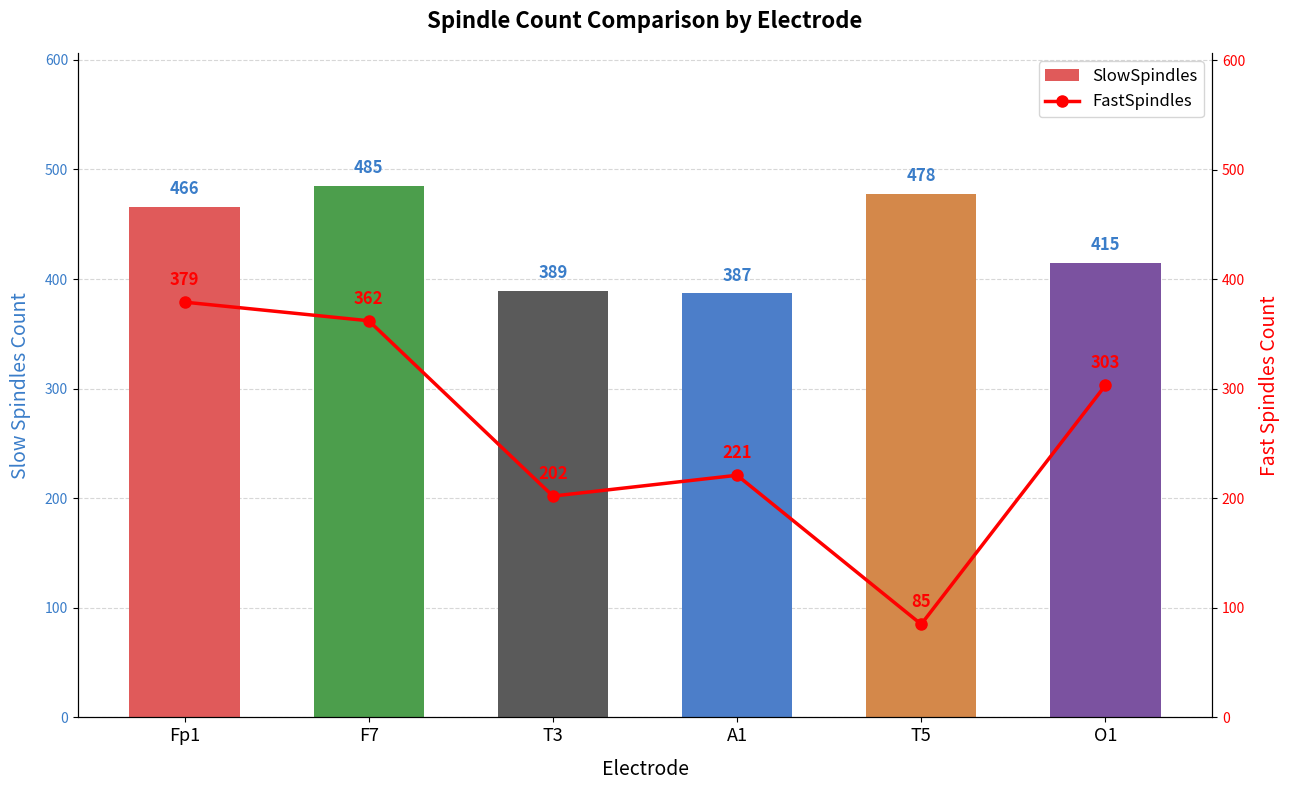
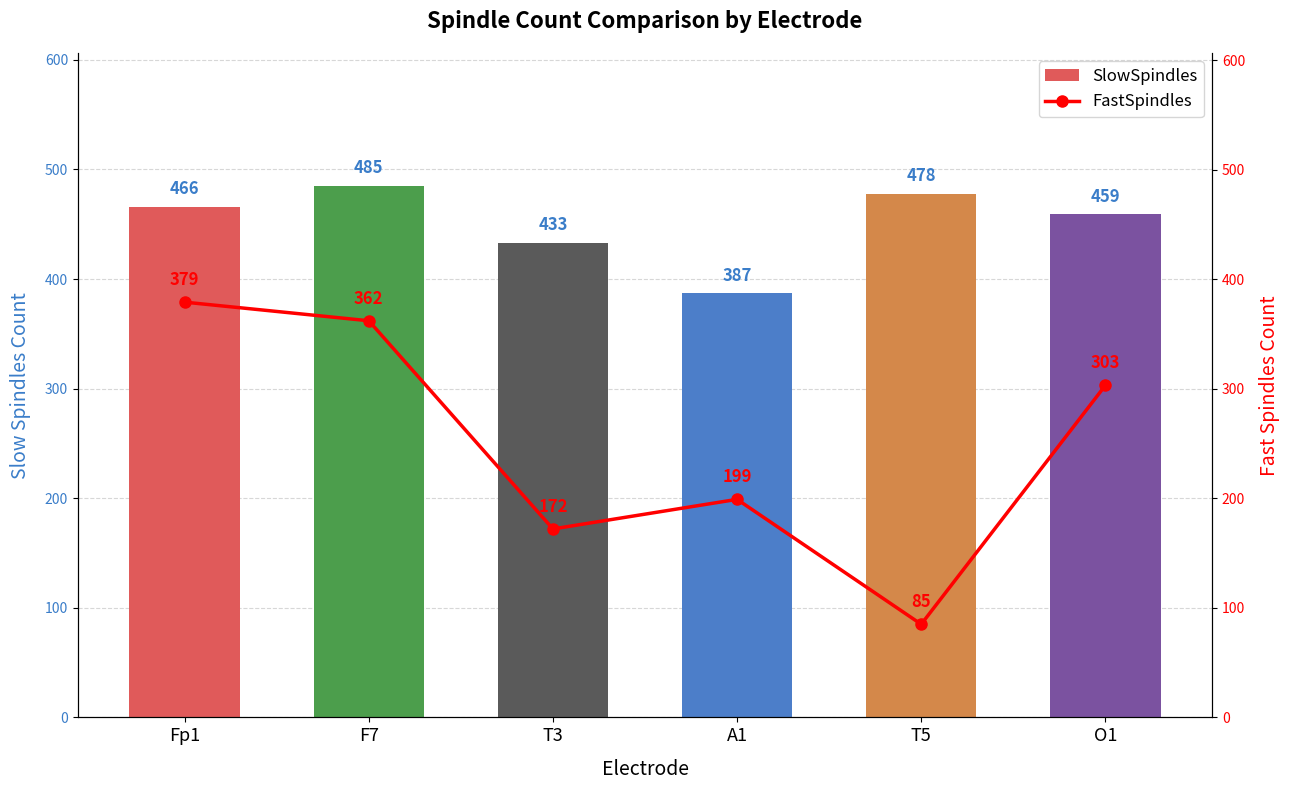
SlowSpindles, T3: 389 -> 433
SlowSpindles, O1: 415 -> 459
FastSpindles, T3: 202 -> 172
FastSpindles, A1: 221 -> 199
